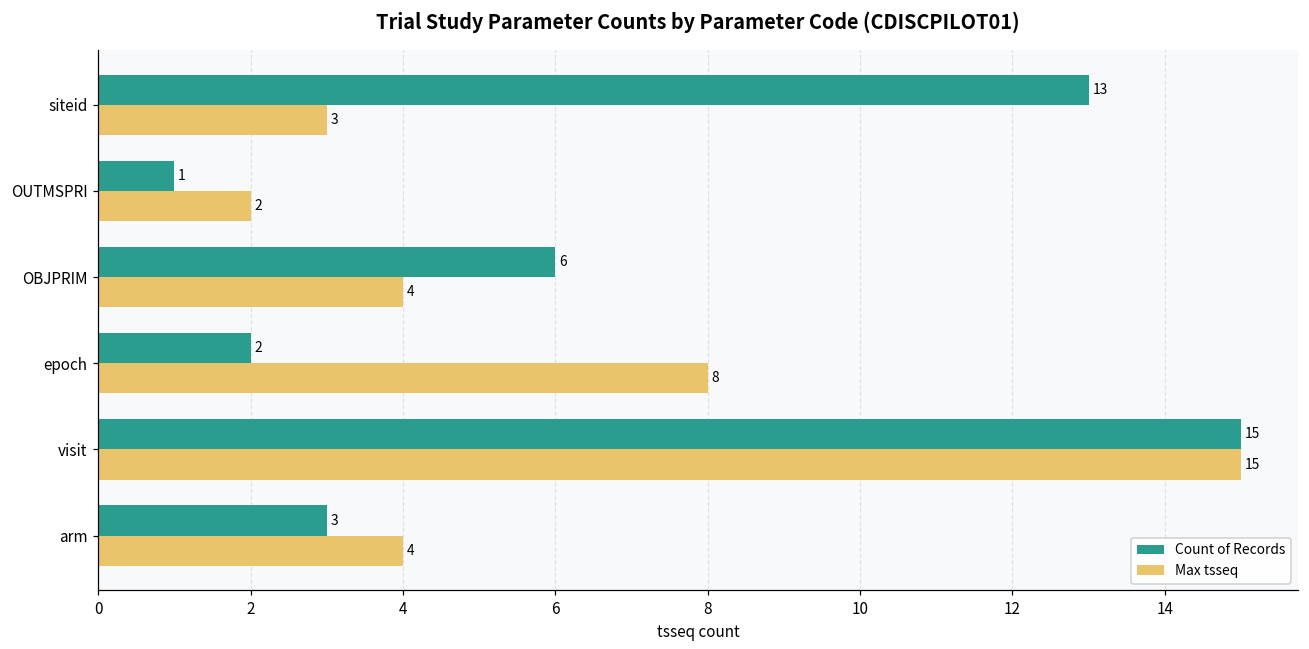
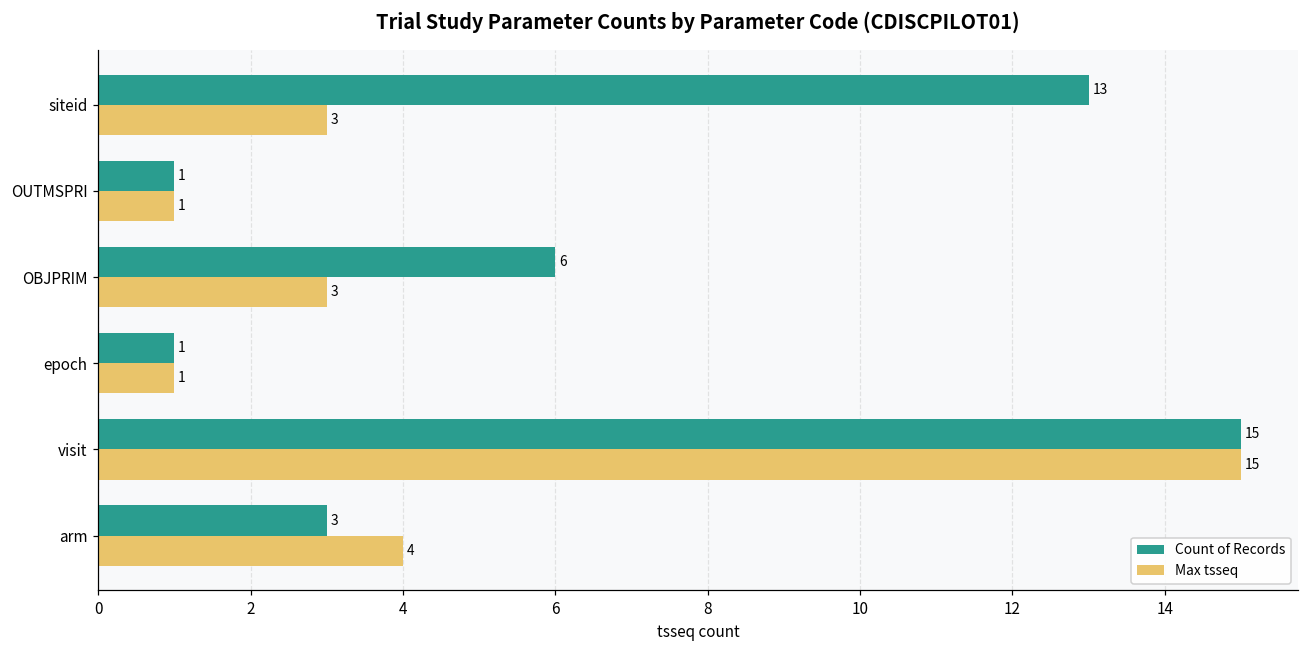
Max tsseq, OUTMSPRI: 2 -> 1
Max tsseq, OBJPRIM: 4 -> 3
Count of Records, epoch: 2 -> 1
Max tsseq, epoch: 8 -> 1
